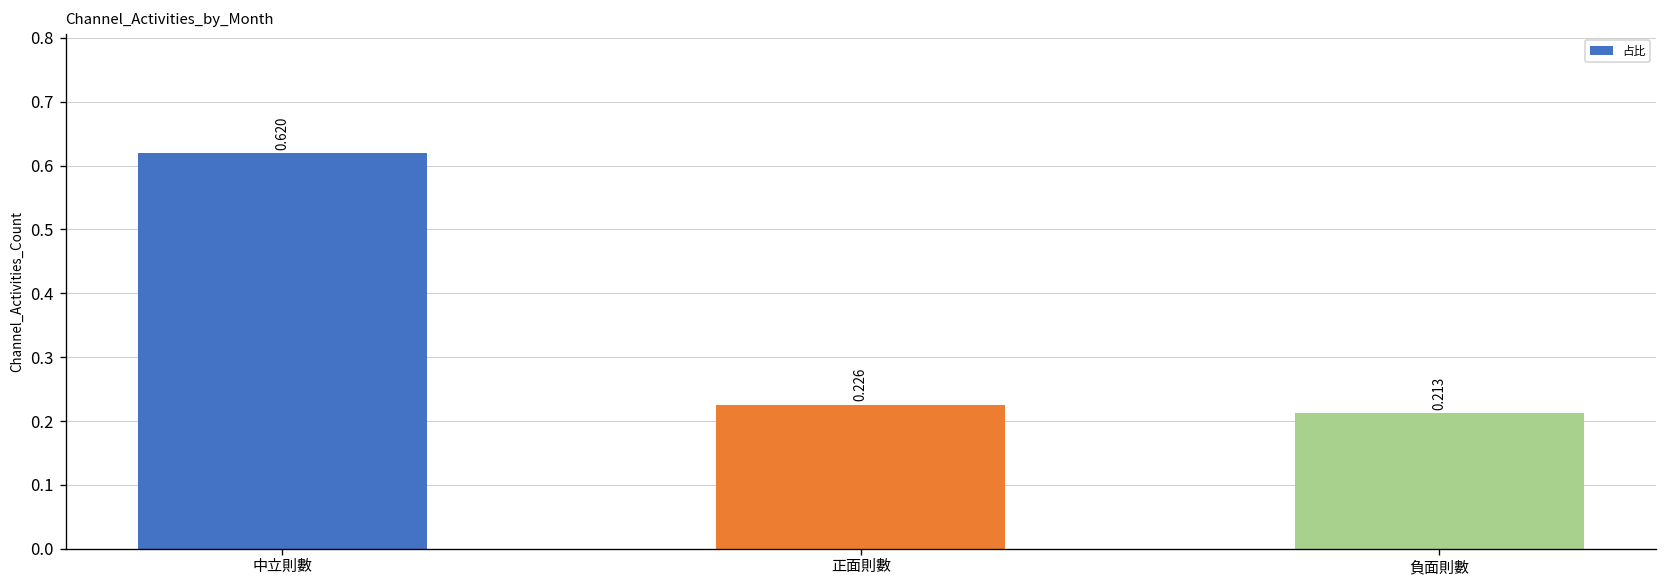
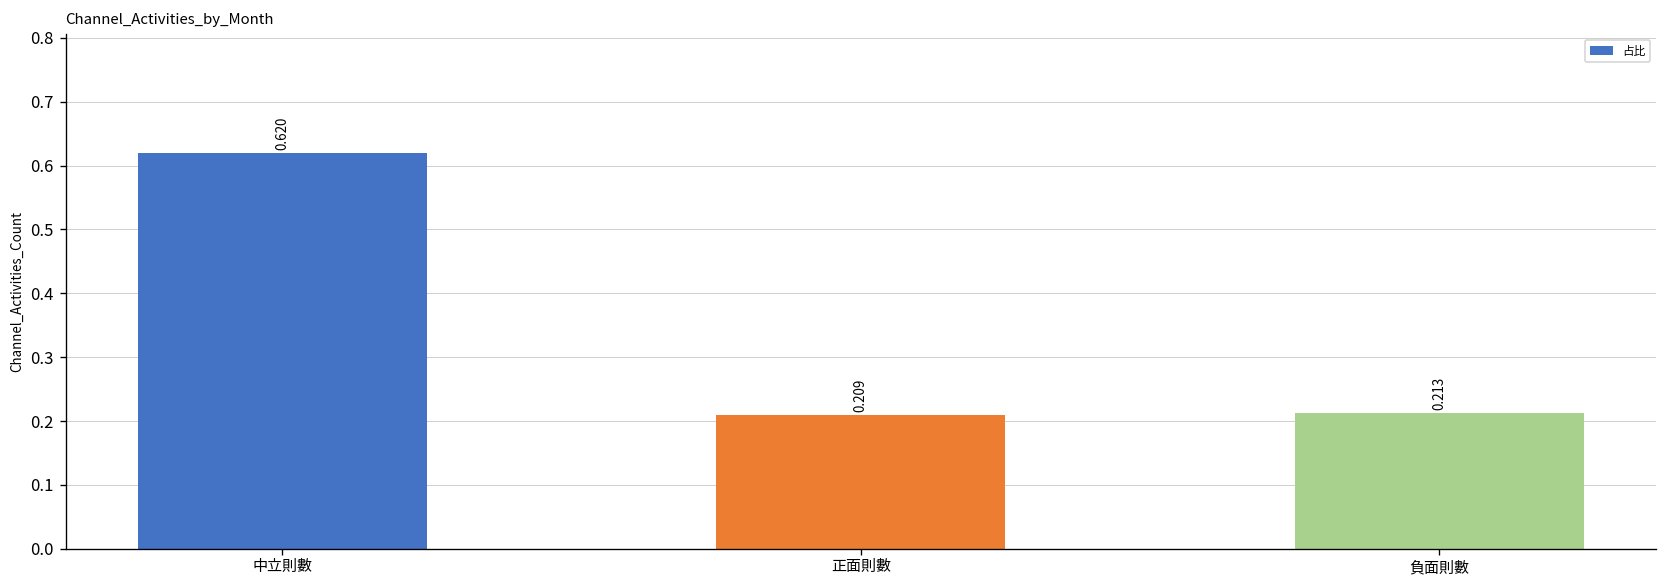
正面則數: 0.226 -> 0.209
